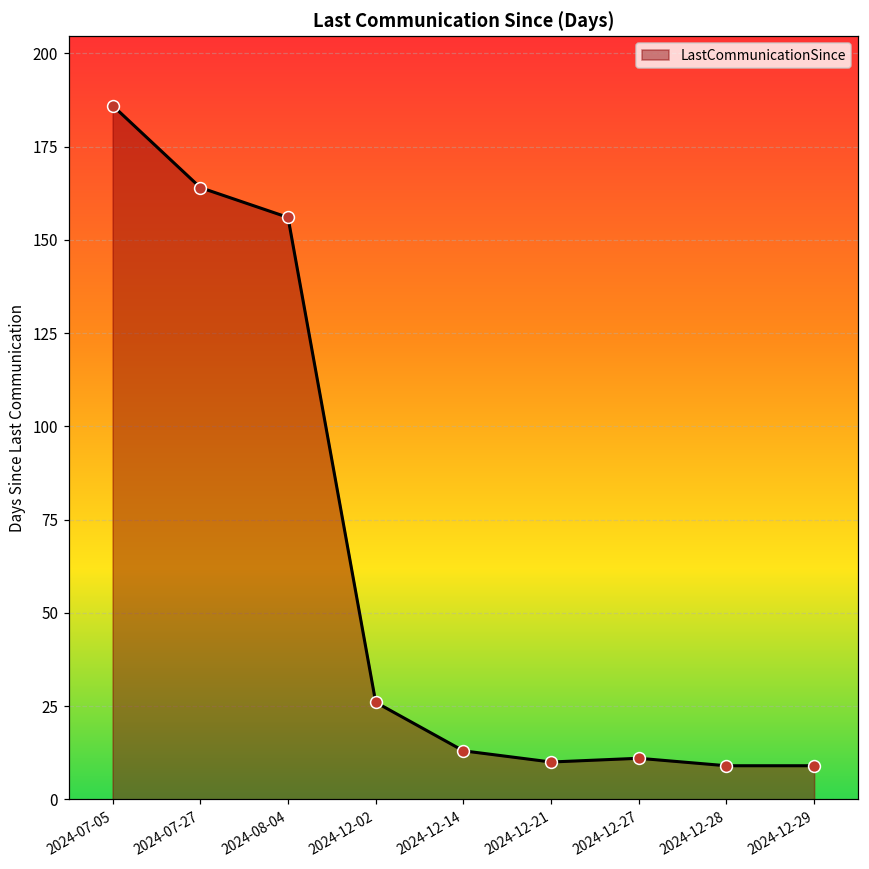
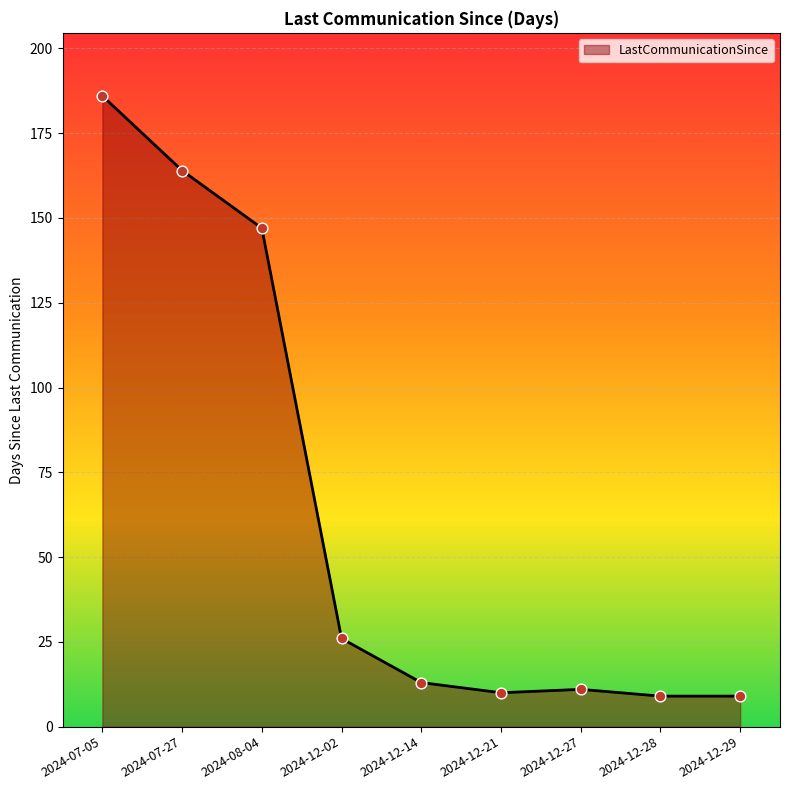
2024-08-04: 156 -> 147
